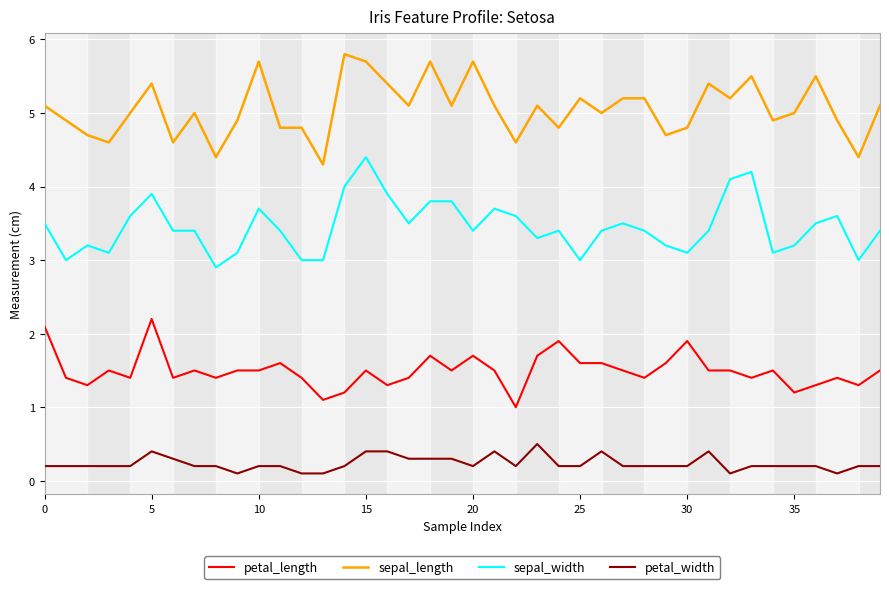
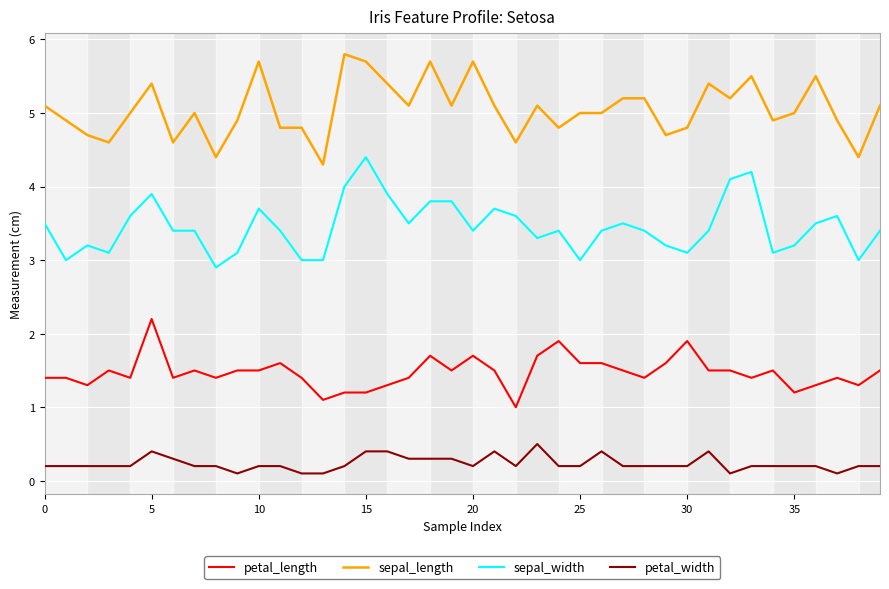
petal_length, 0: 2.1 -> 1.4
petal_length, 15: 1.5 -> 1.2
sepal_length, 25: 5.2 -> 5.0
